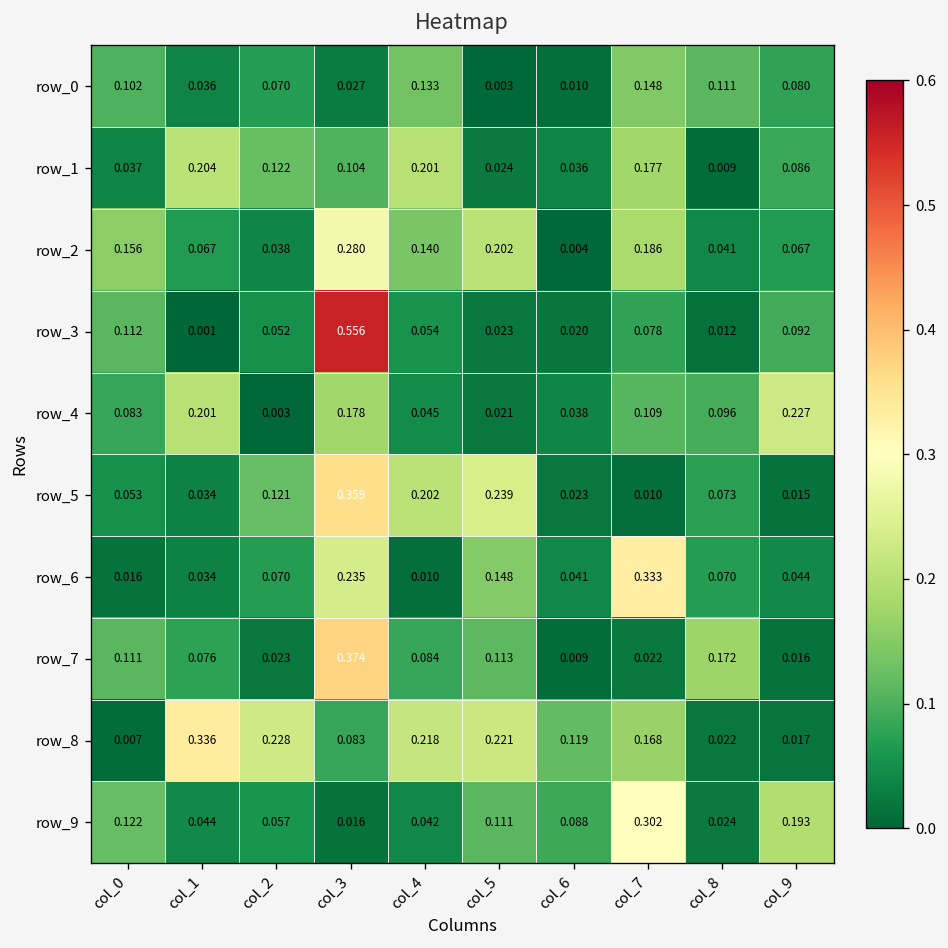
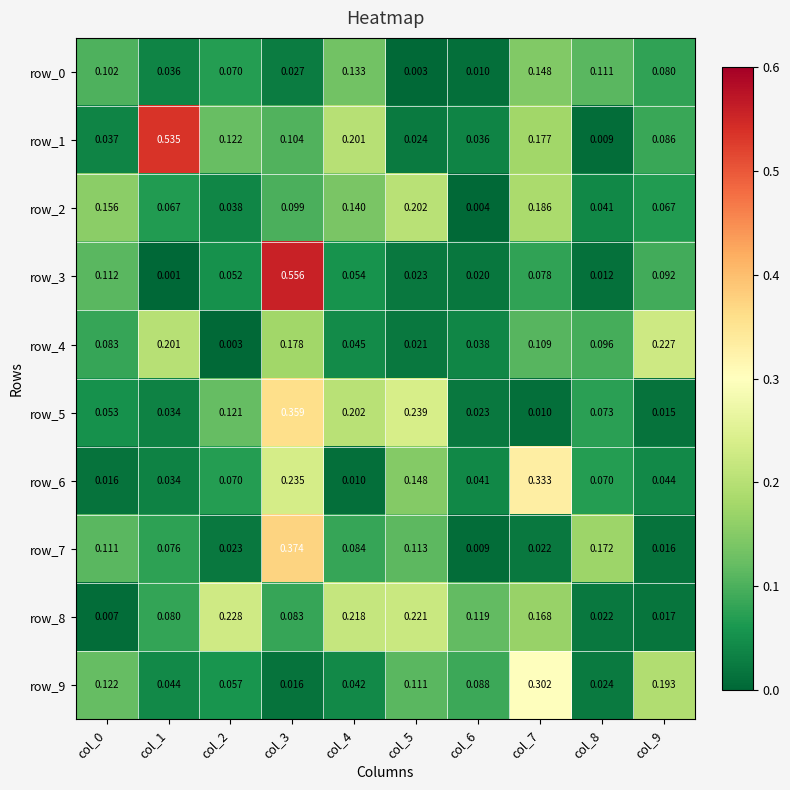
row_1, col_1: 0.204 -> 0.535
row_2, col_3: 0.280 -> 0.099
row_8, col_1: 0.336 -> 0.080
